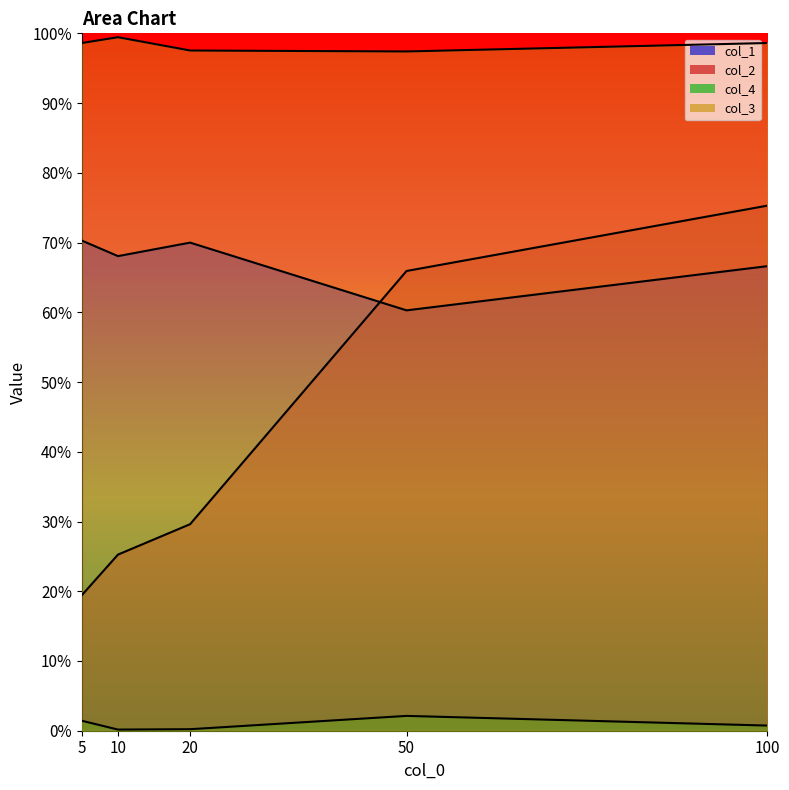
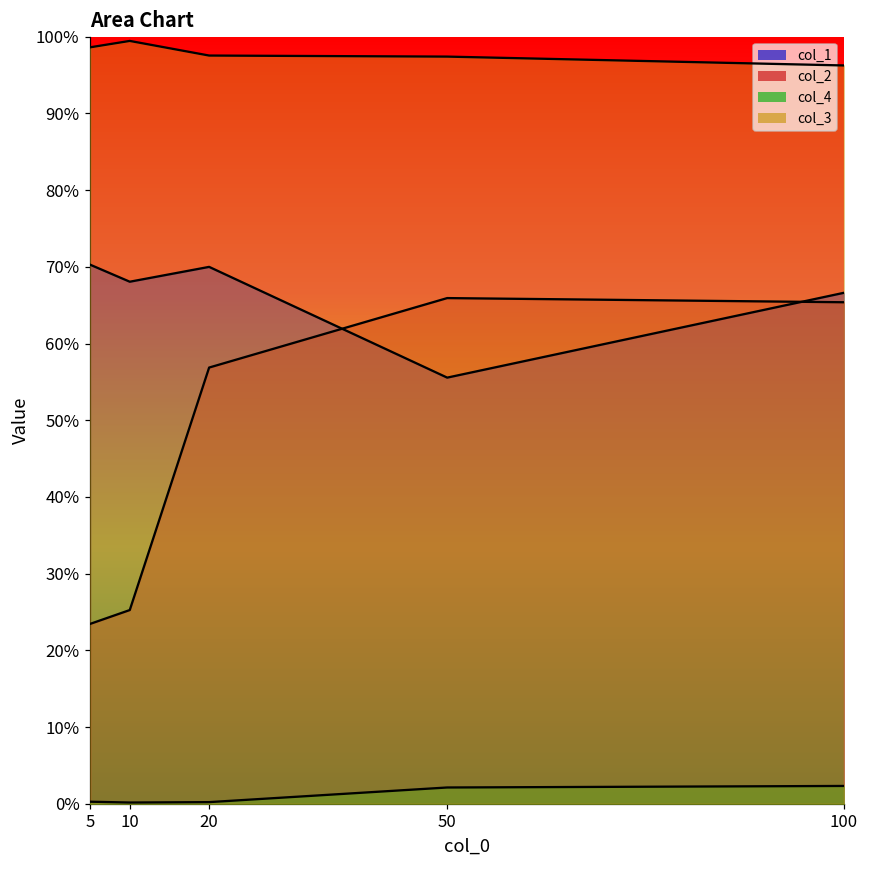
col_2, 5: 19% -> 23%
col_4, 5: 1% -> 0%
col_2, 20: 30% -> 57%
col_1, 50: 60% -> 56%
col_2, 100: 75% -> 65%
col_4, 100: 1% -> 2%
col_3, 100: 99% -> 96%
